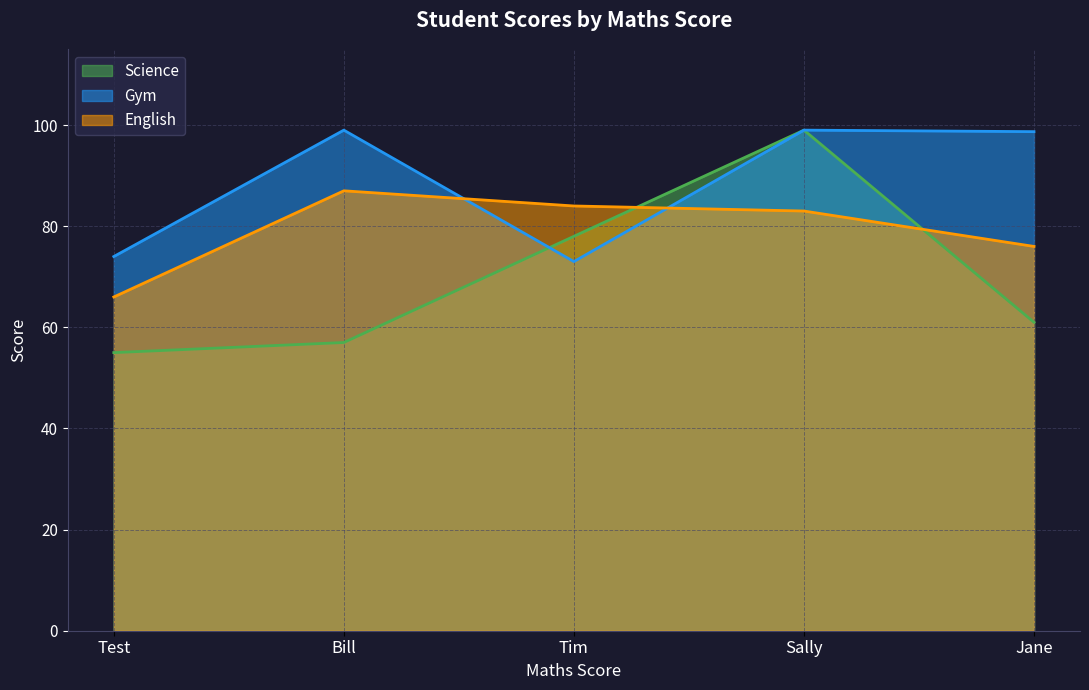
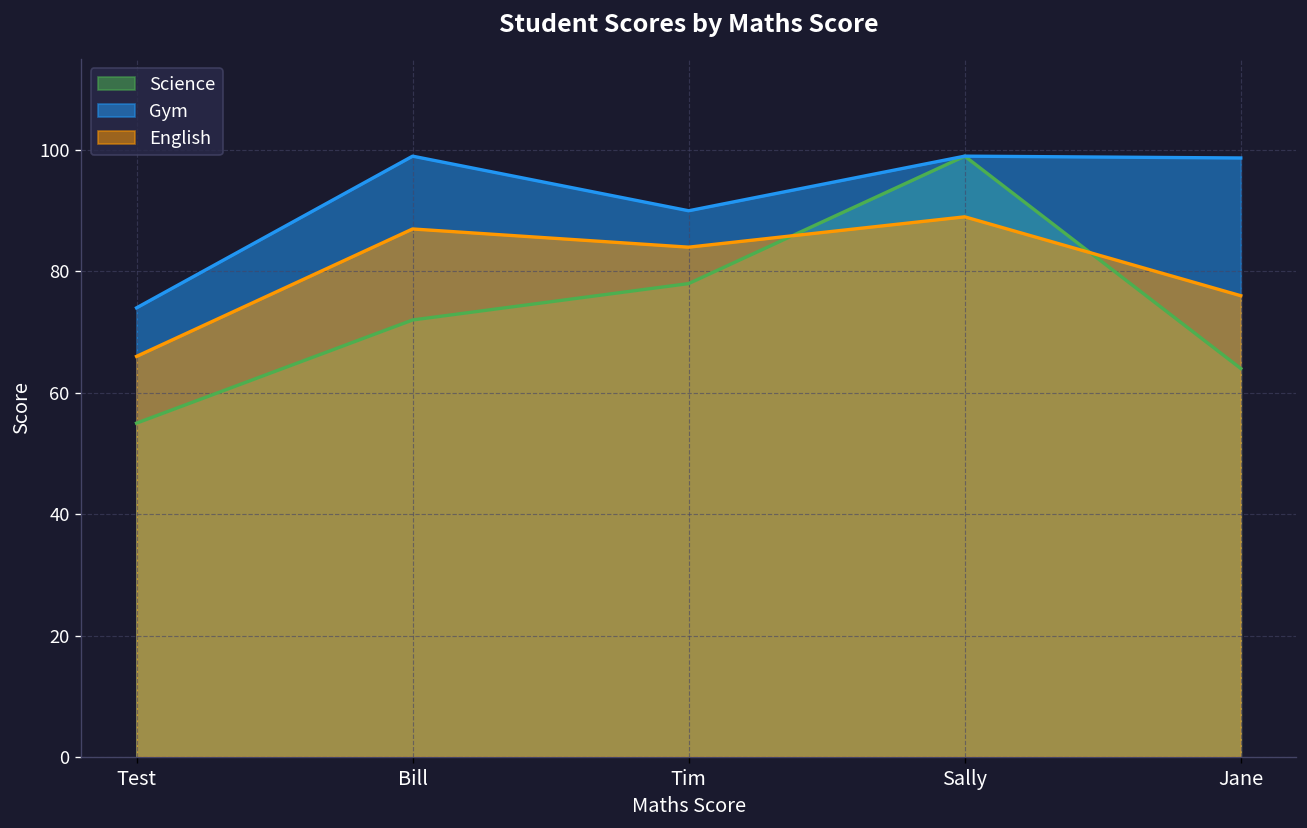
Science, Bill: 57 -> 72
Gym, Tim: 73 -> 90
English, Sally: 83 -> 89
Science, Jane: 61 -> 64
